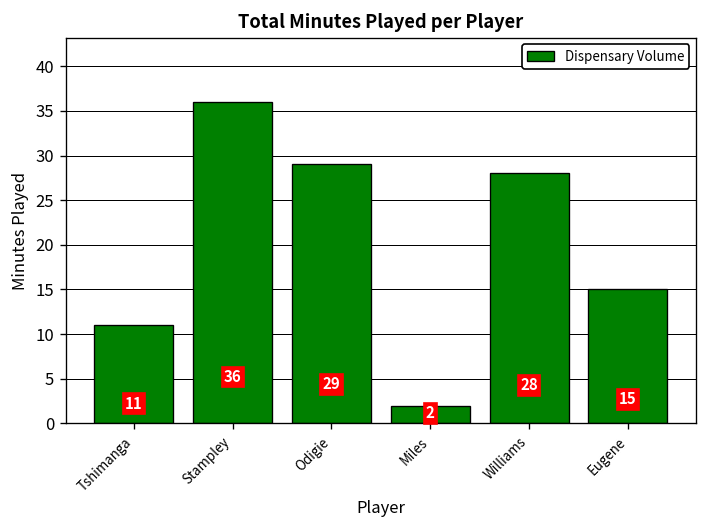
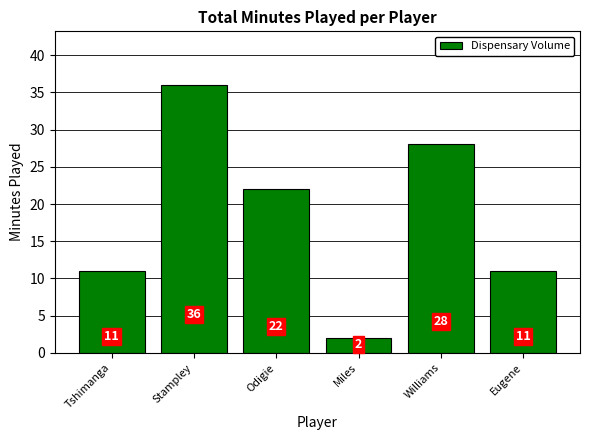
Odigie: 29 -> 22
Eugene: 15 -> 11
